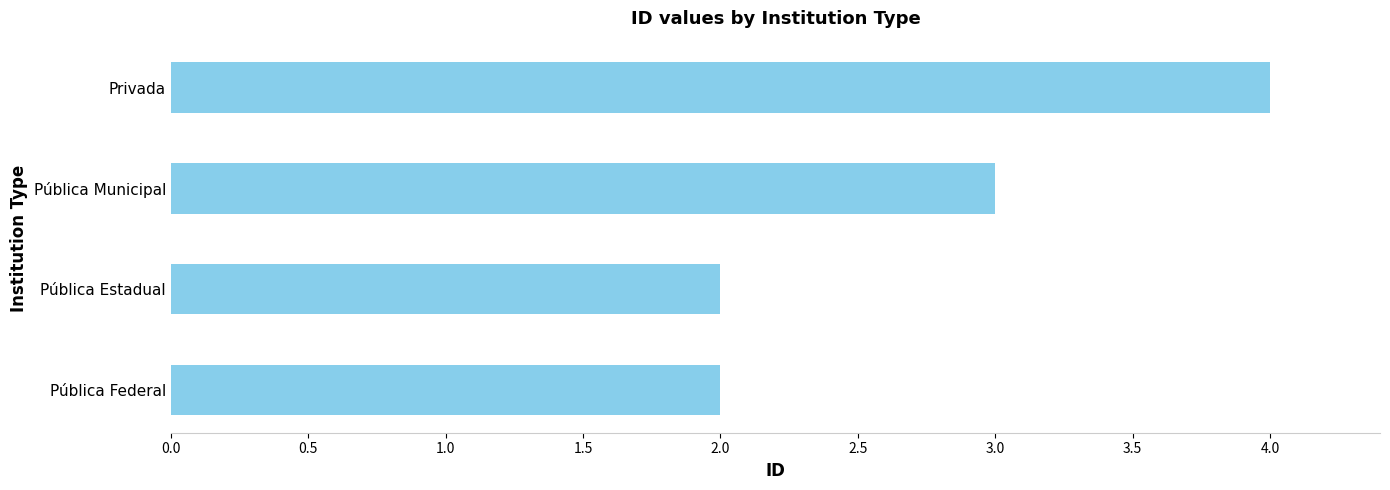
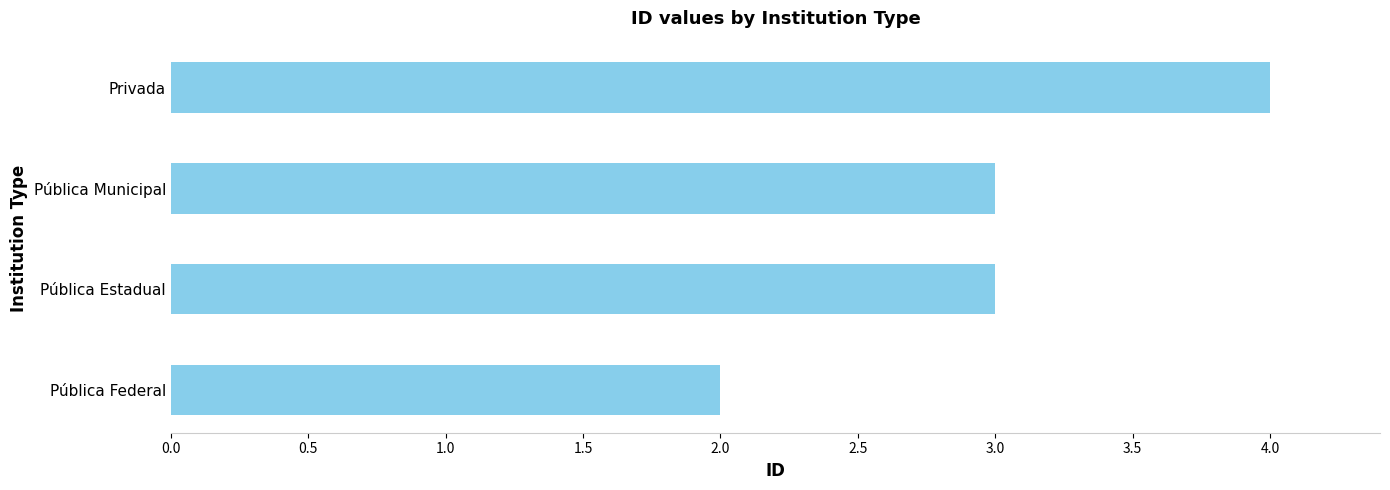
Pública Estadual: 2 -> 3
